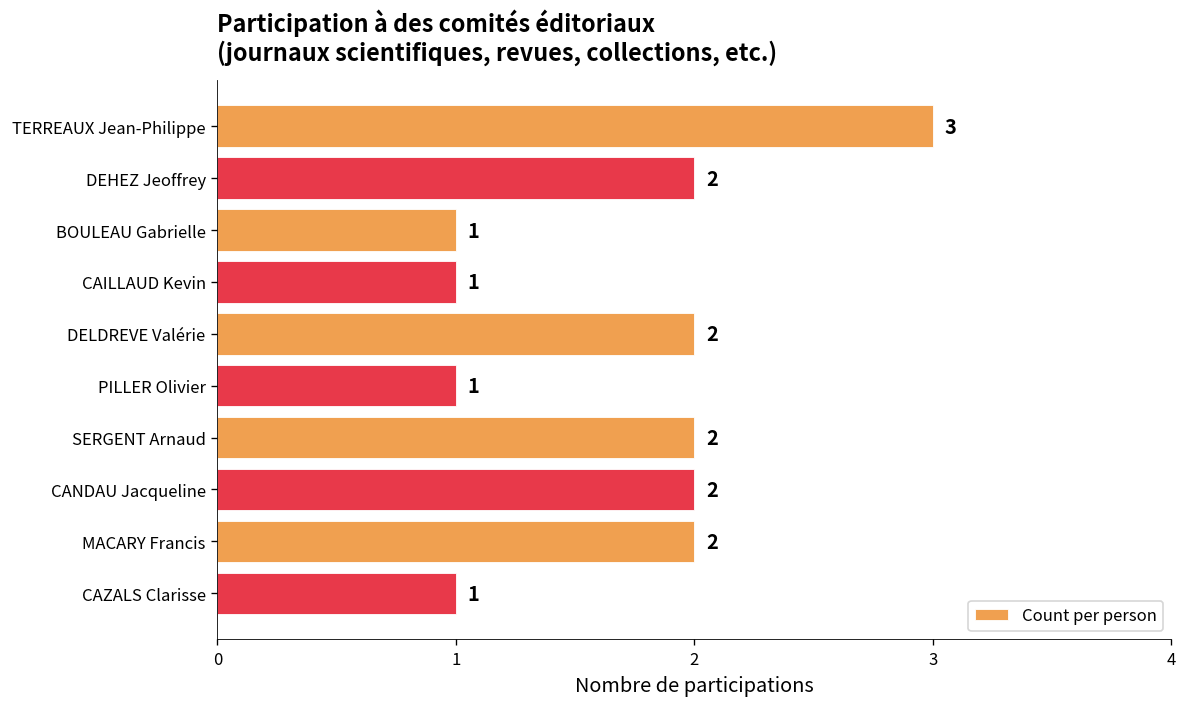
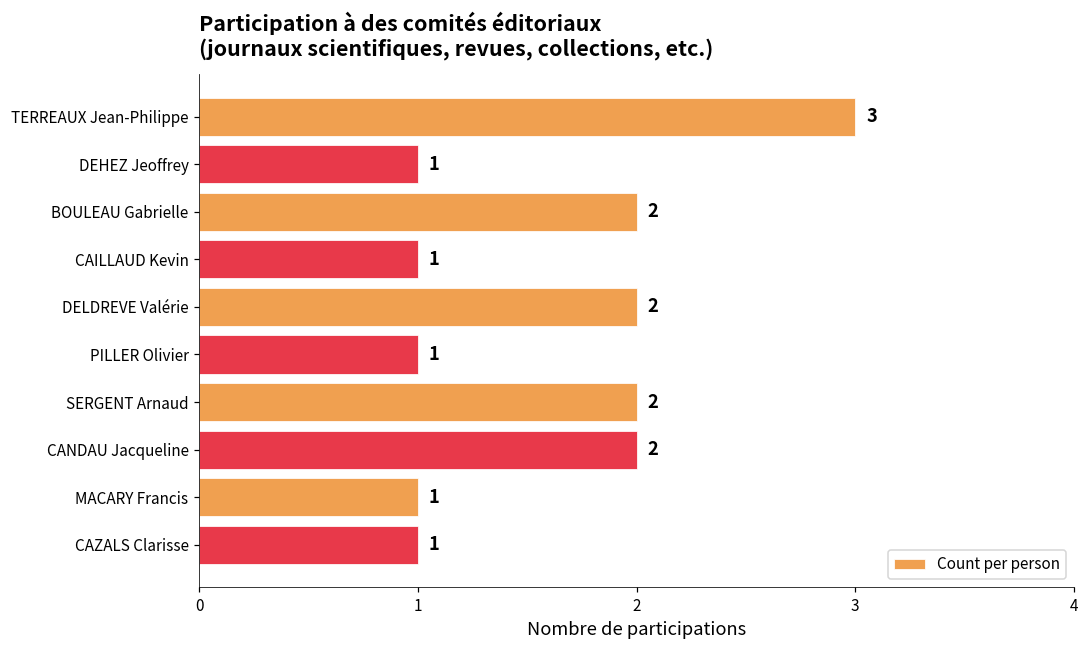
DEHEZ Jeoffrey: 2 -> 1
BOULEAU Gabrielle: 1 -> 2
MACARY Francis: 2 -> 1
